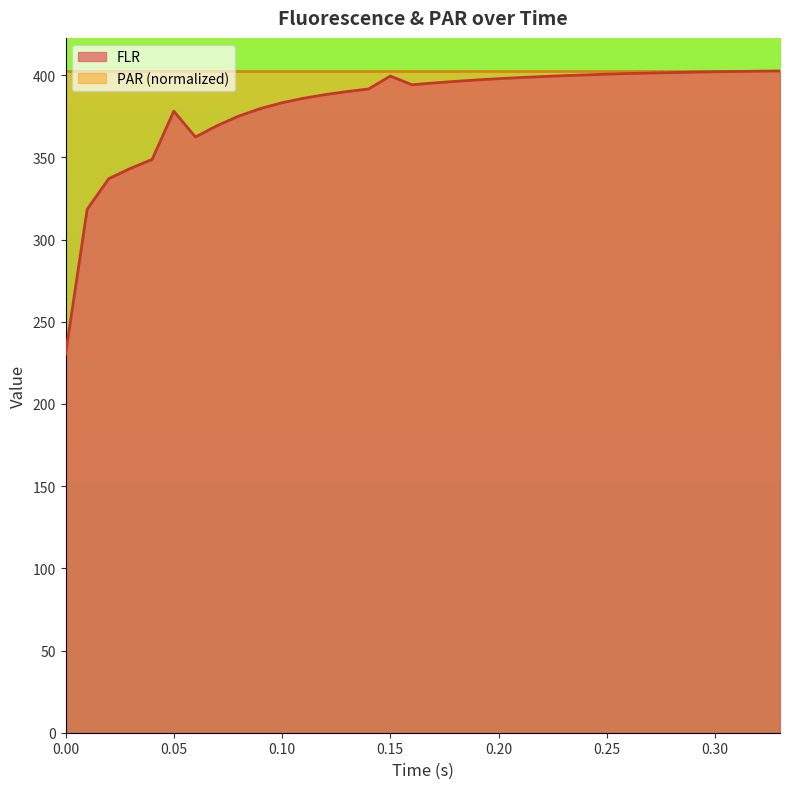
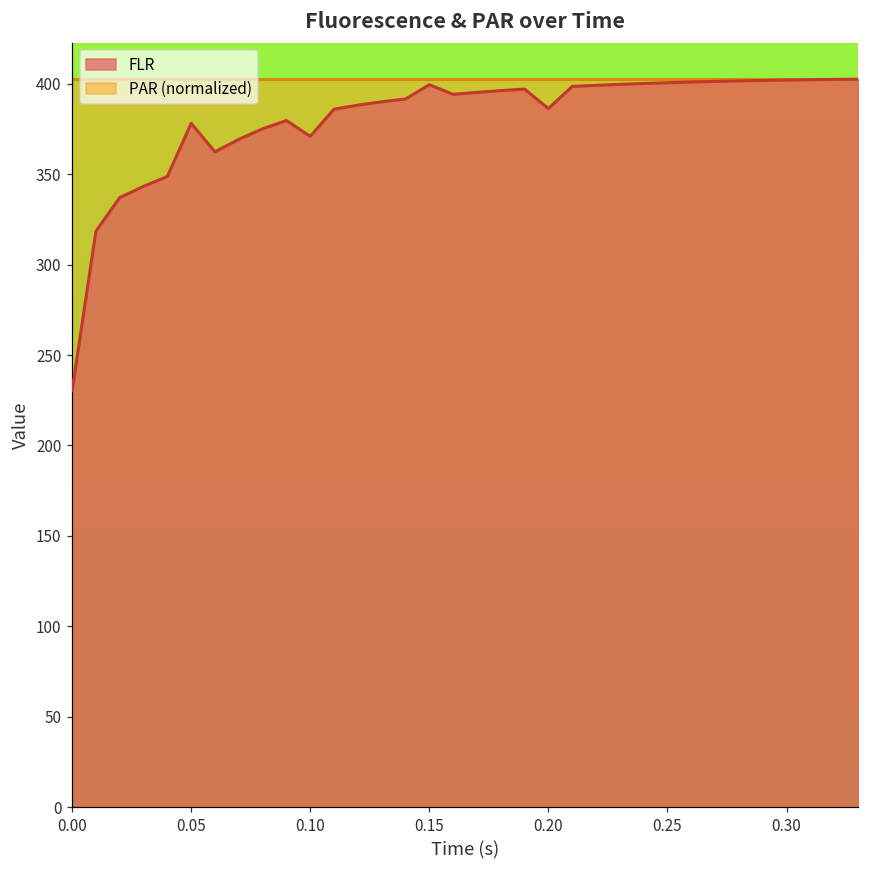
FLR, 0.10: 383 -> 371
FLR, 0.20: 398 -> 386
